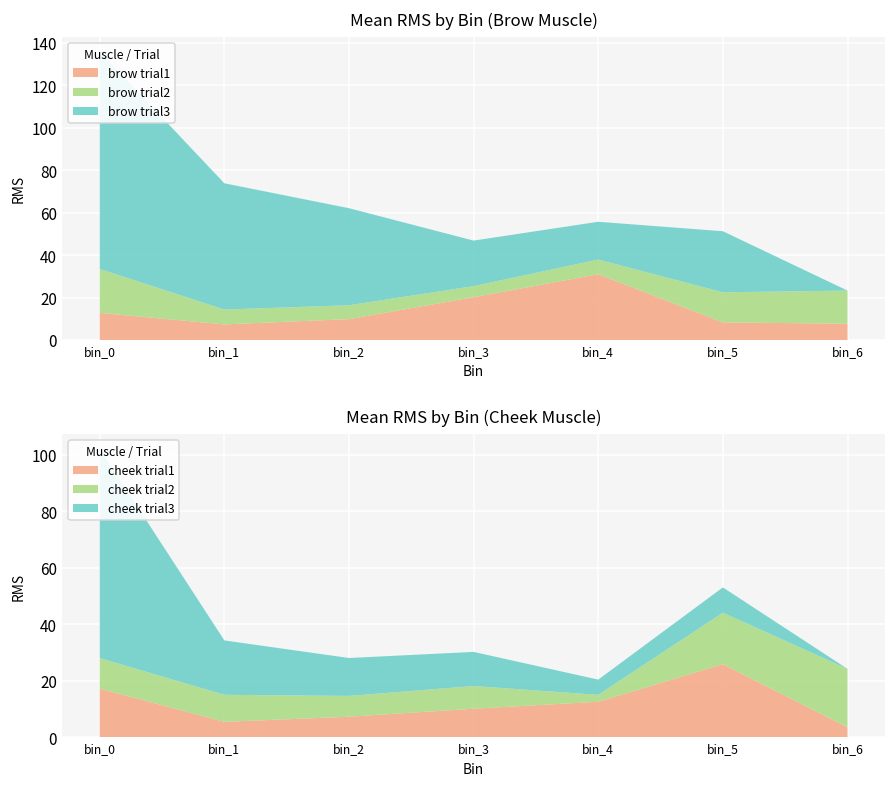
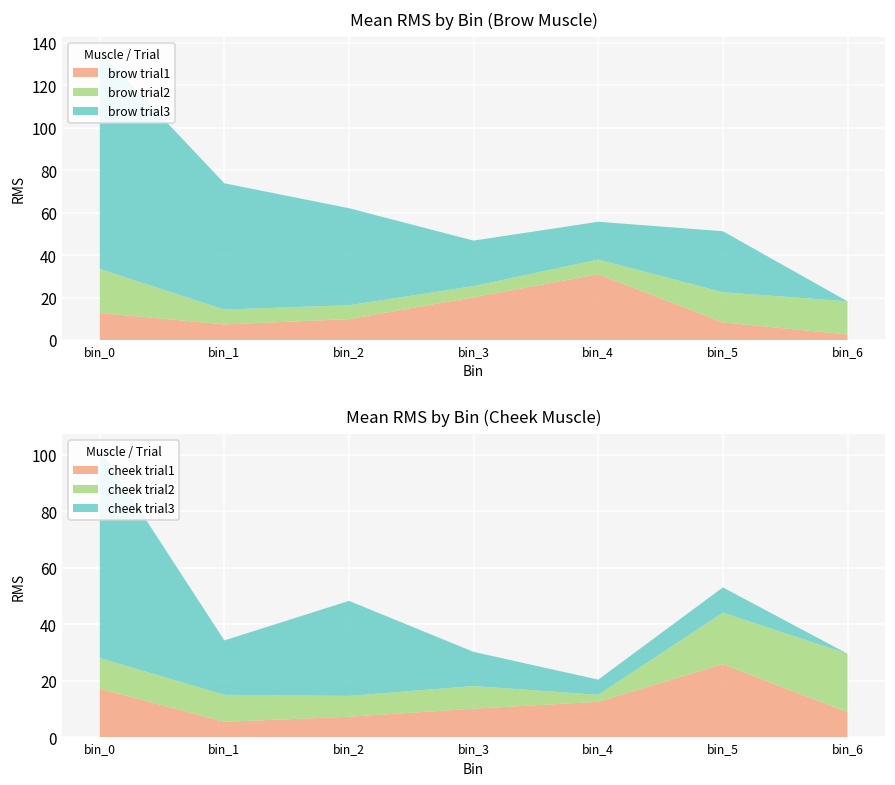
Mean RMS by Bin (Brow Muscle), brow trial1, bin_6: 8 -> 3
Mean RMS by Bin (Cheek Muscle), cheek trial3, bin_2: 13 -> 34
Mean RMS by Bin (Cheek Muscle), cheek trial1, bin_6: 4 -> 9
